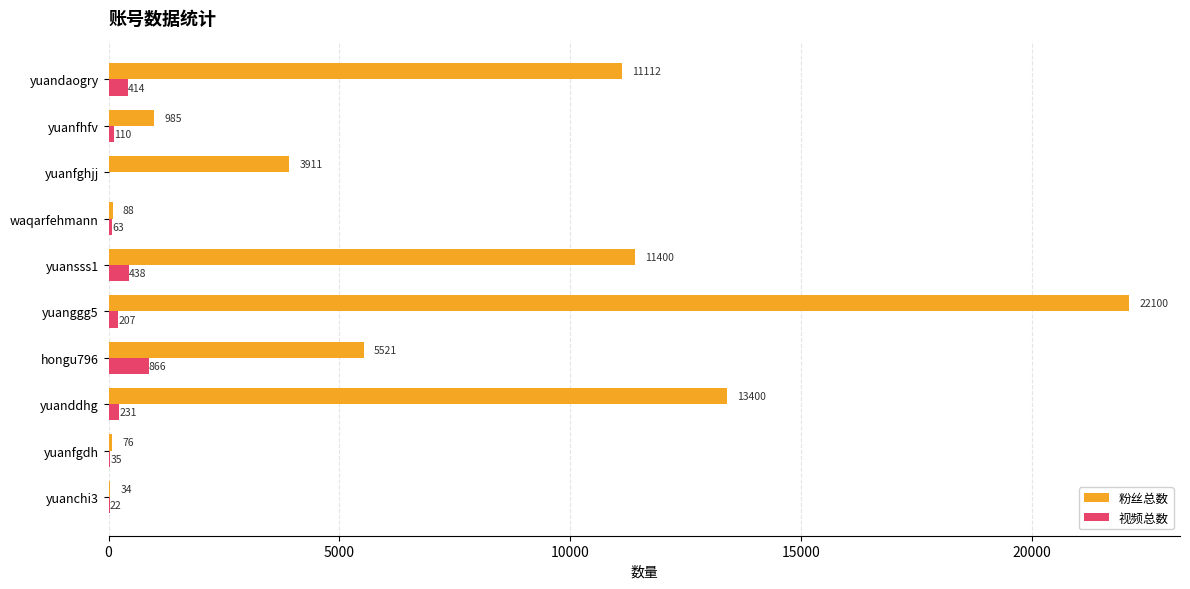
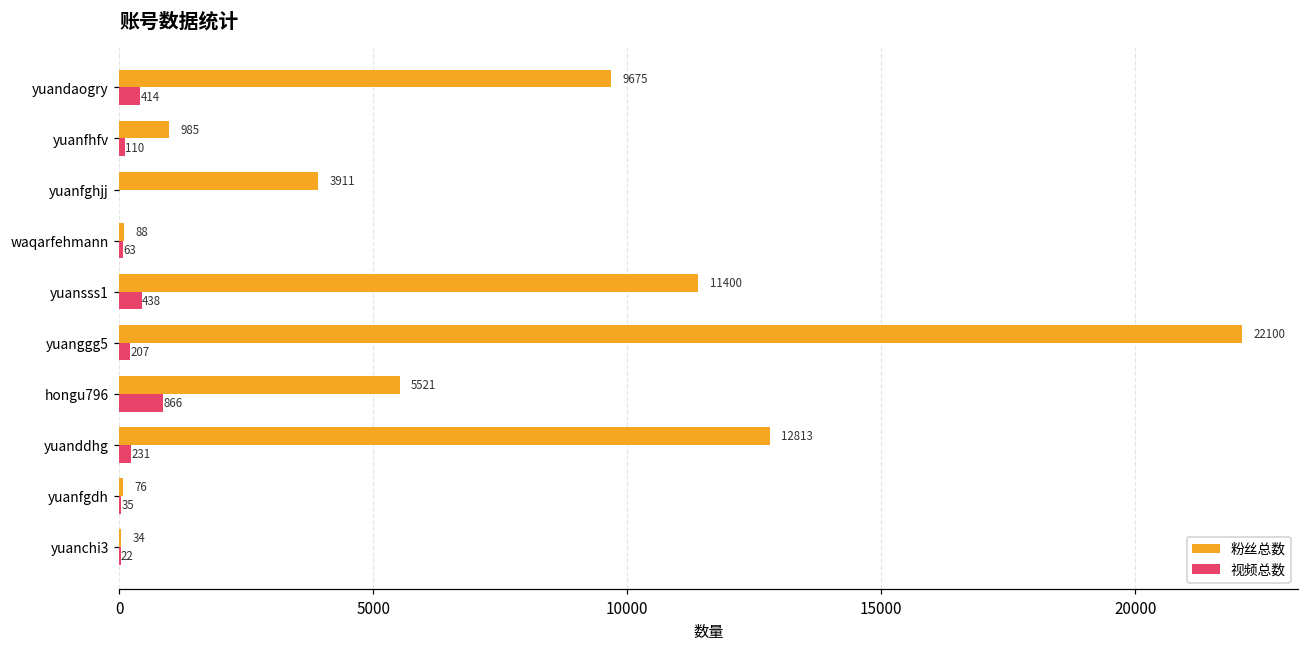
粉丝总数, yuandaogry: 11112 -> 9675
粉丝总数, yuanddhg: 13400 -> 12813
